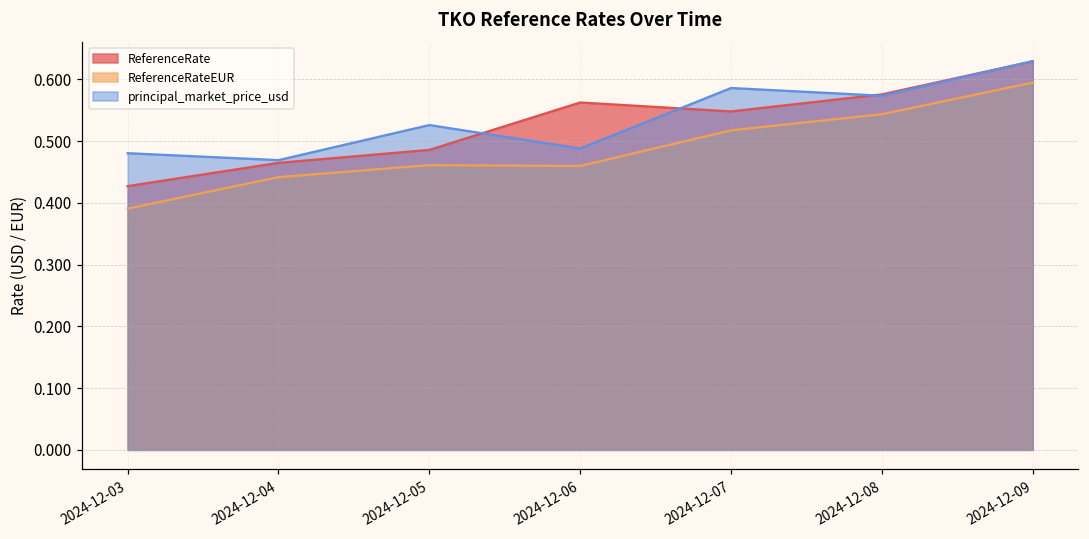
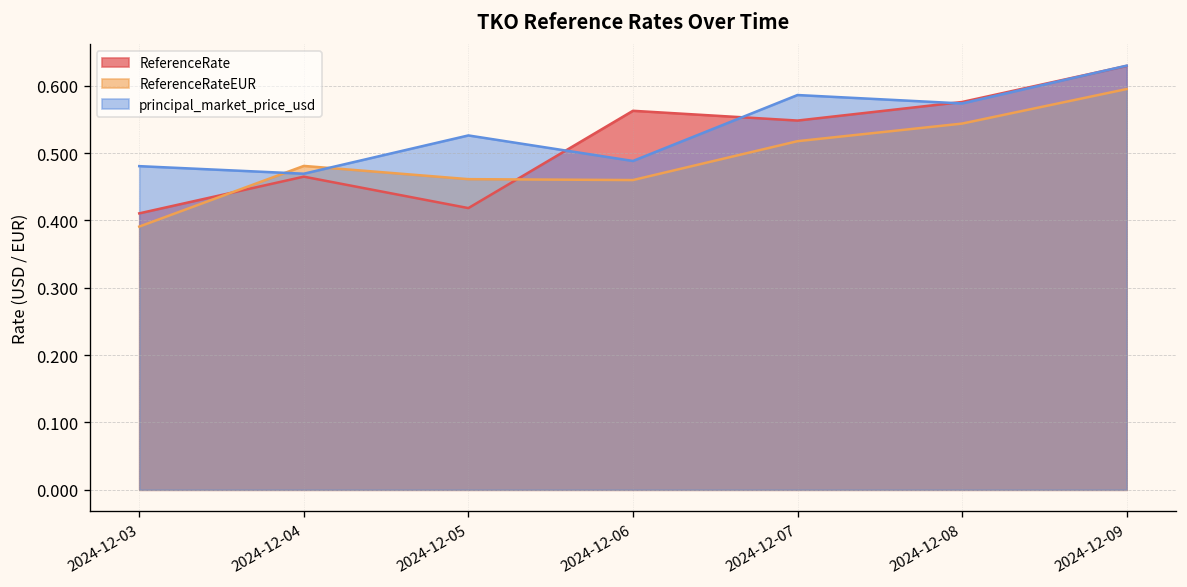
ReferenceRate, 2024-12-03: 0.43 -> 0.41
ReferenceRateEUR, 2024-12-04: 0.44 -> 0.48
ReferenceRate, 2024-12-05: 0.49 -> 0.42
